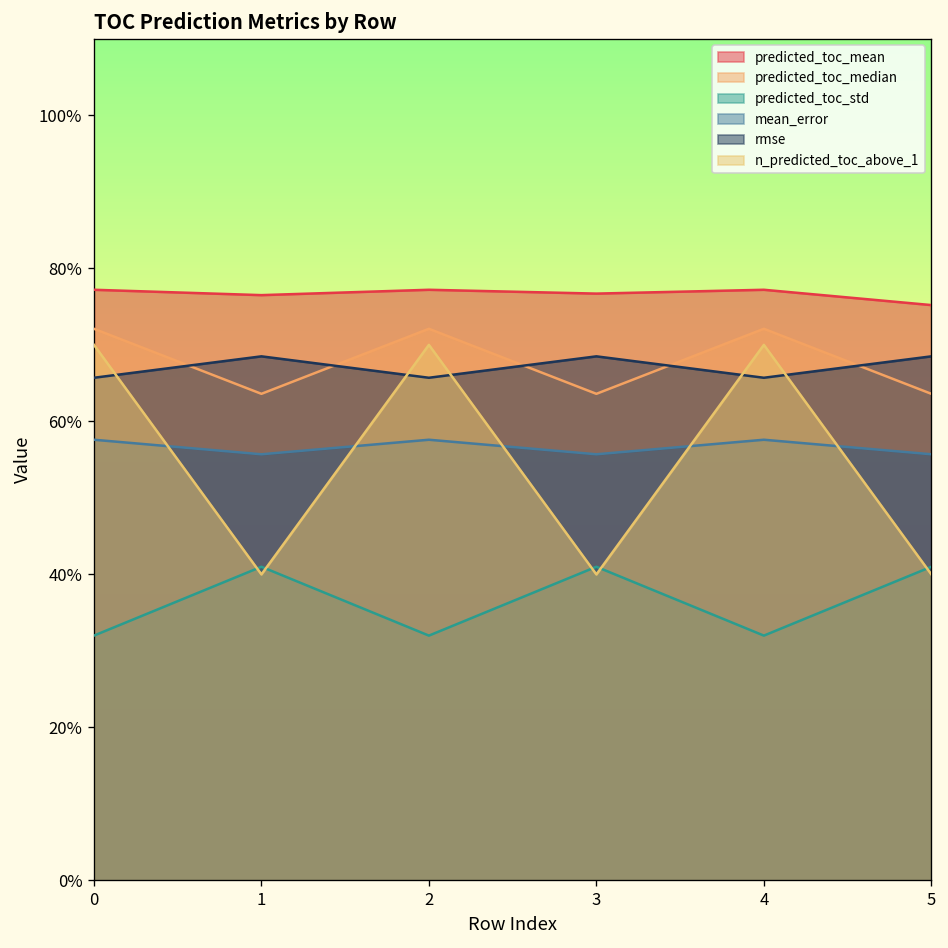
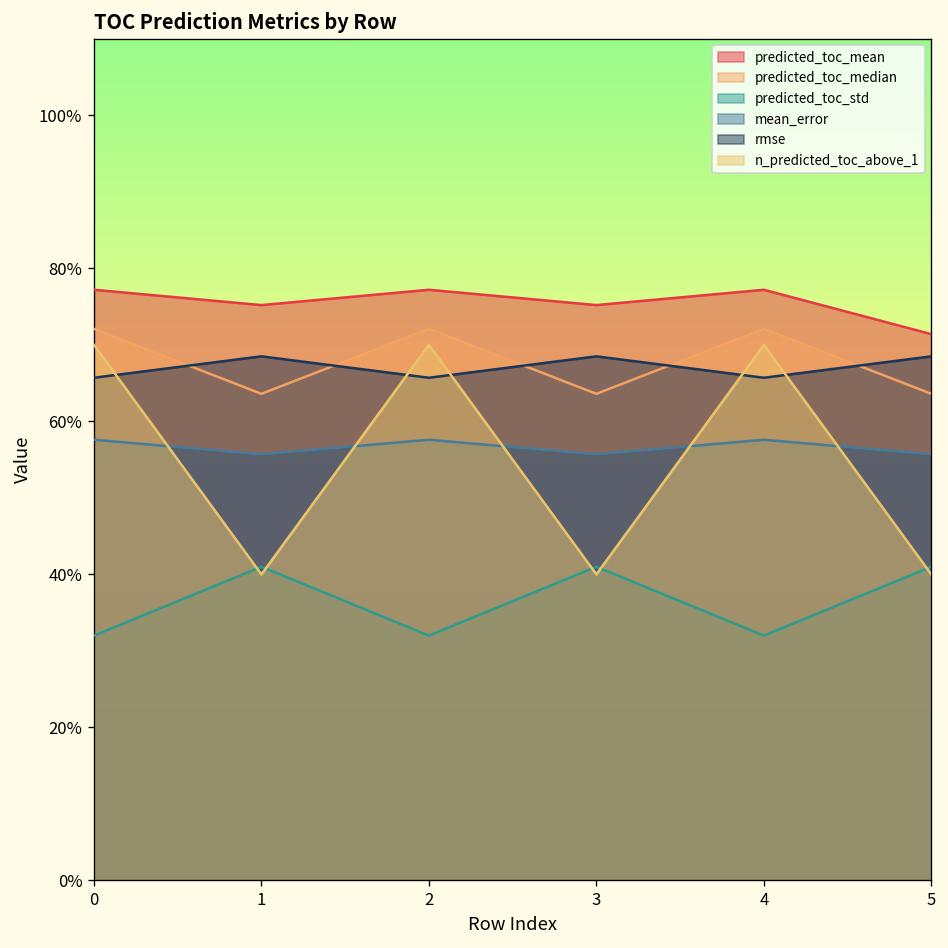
predicted_toc_mean, 1: 77% -> 75%
predicted_toc_mean, 3: 77% -> 75%
predicted_toc_mean, 5: 75% -> 71%
